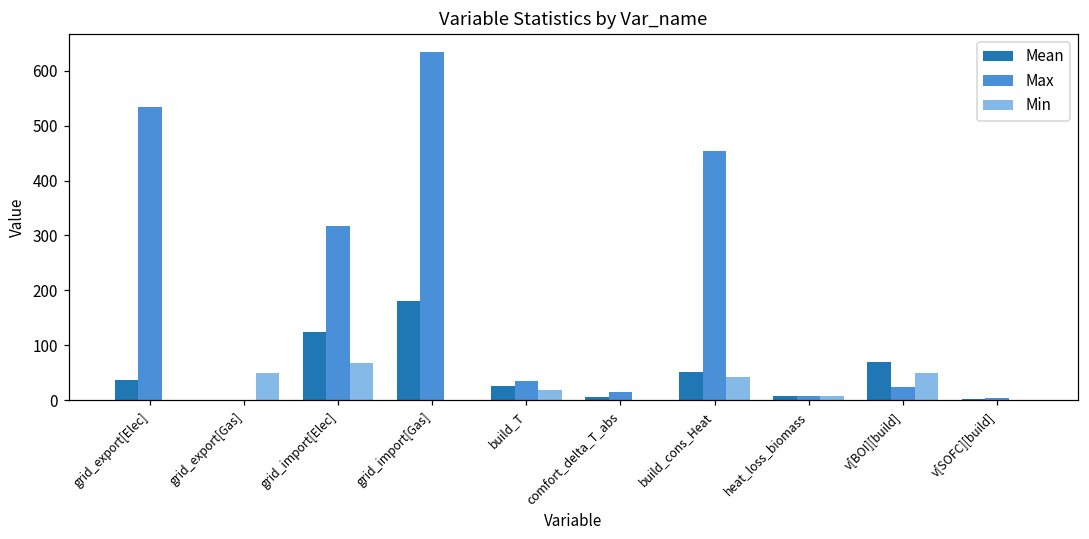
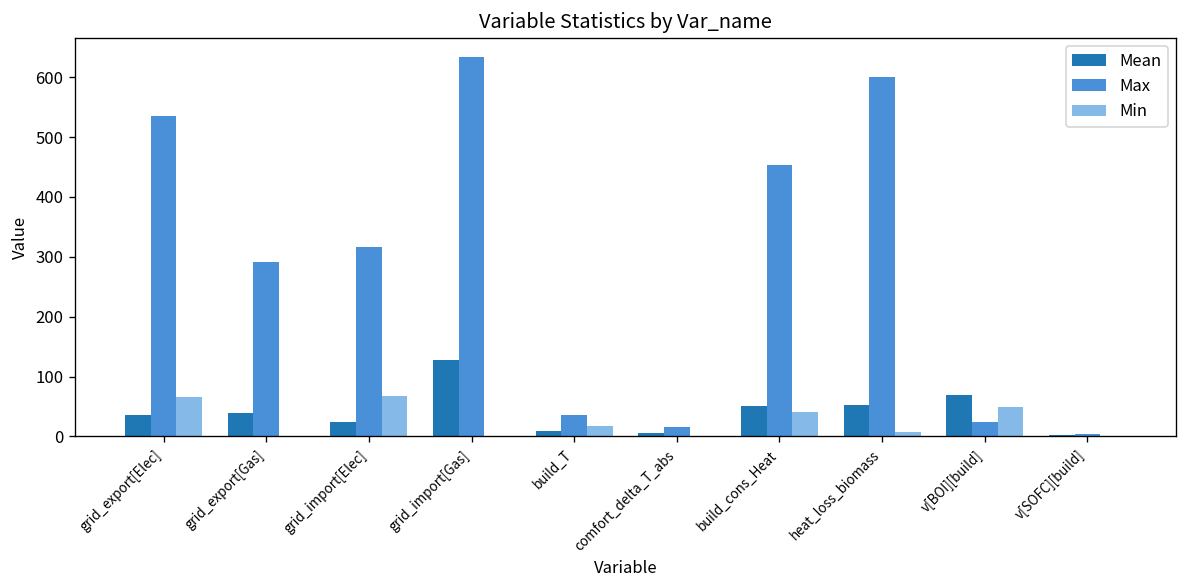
Min, grid_export[Elec]: 0 -> 70
Mean, grid_export[Gas]: 0 -> 40
Max, grid_export[Gas]: 0 -> 290
Min, grid_export[Gas]: 50 -> 0
Mean, grid_import[Elec]: 120 -> 20
Mean, grid_import[Gas]: 180 -> 130
Mean, build_T: 30 -> 10
Mean, heat_loss_biomass: 10 -> 50
Max, heat_loss_biomass: 10 -> 600
